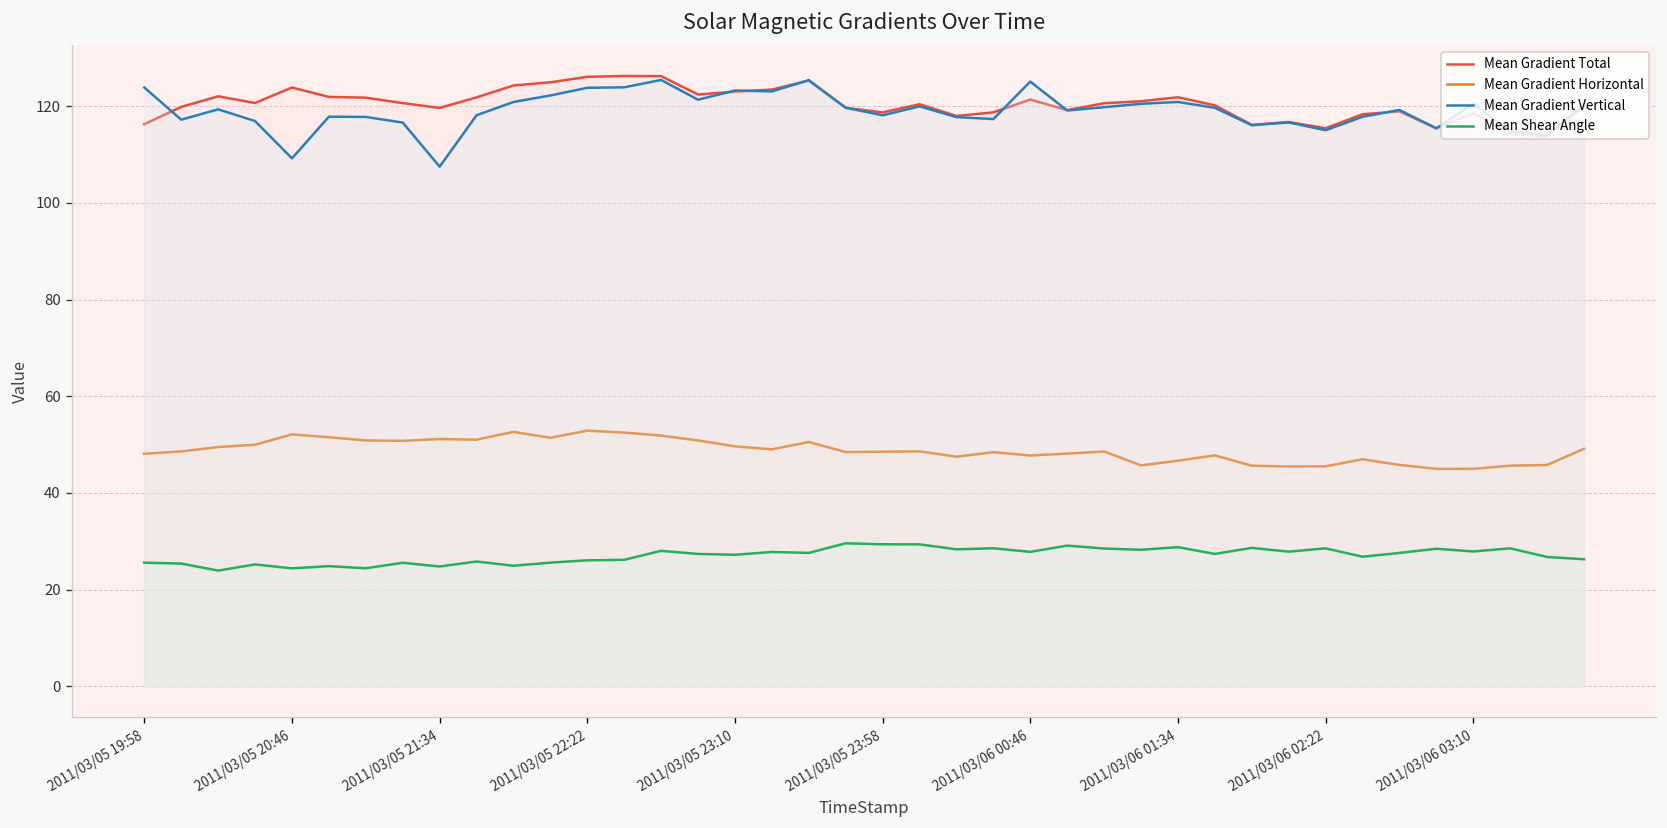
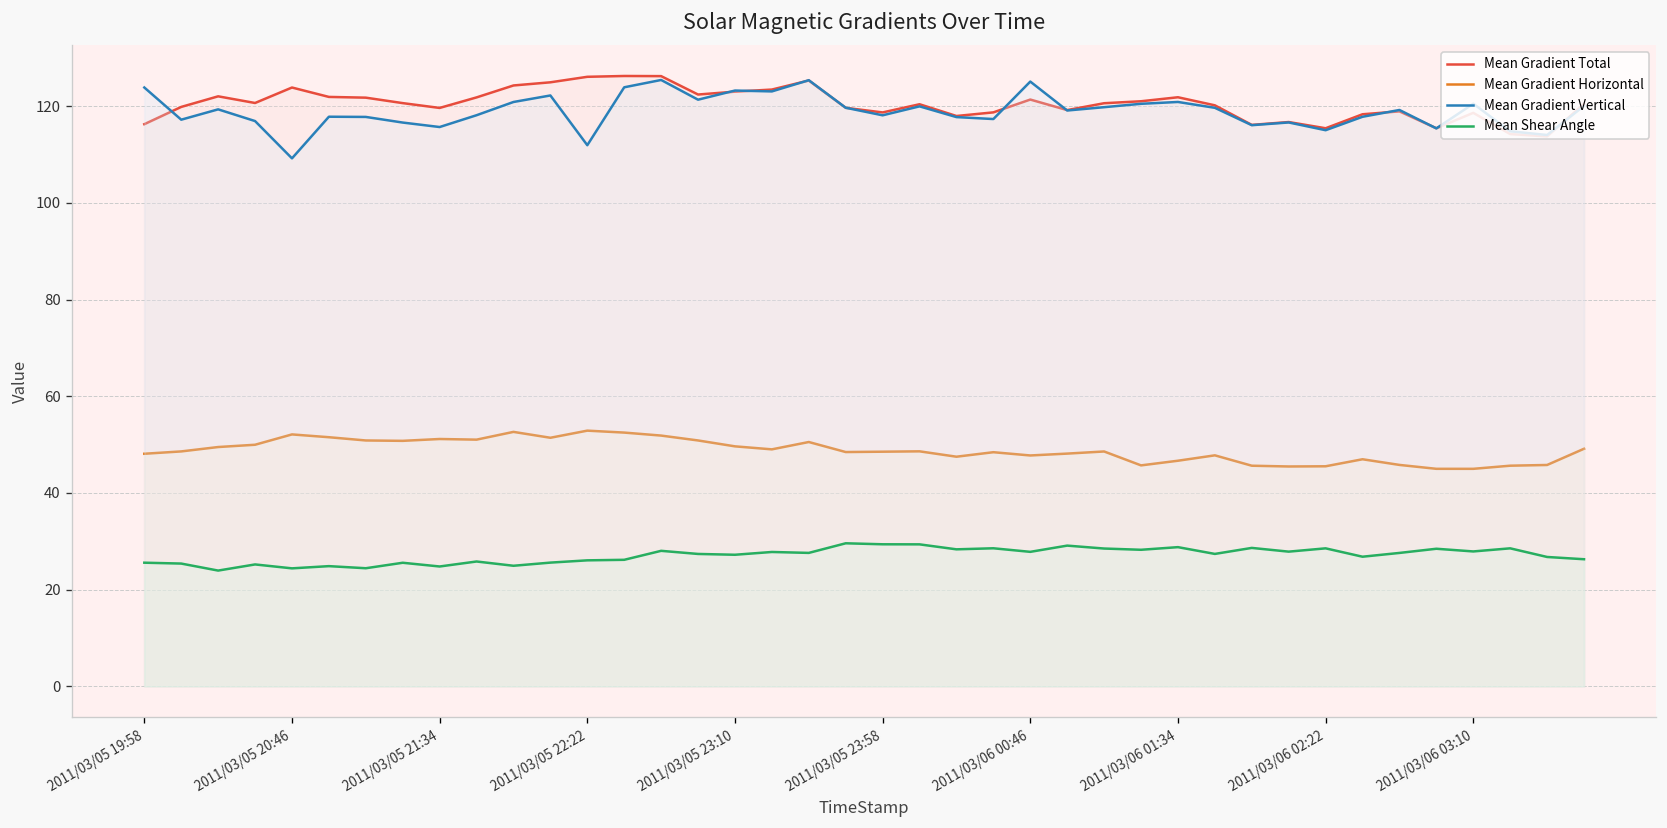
Mean Gradient Vertical, 2011/03/05 21:34: 107 -> 116
Mean Gradient Vertical, 2011/03/05 22:22: 124 -> 112
